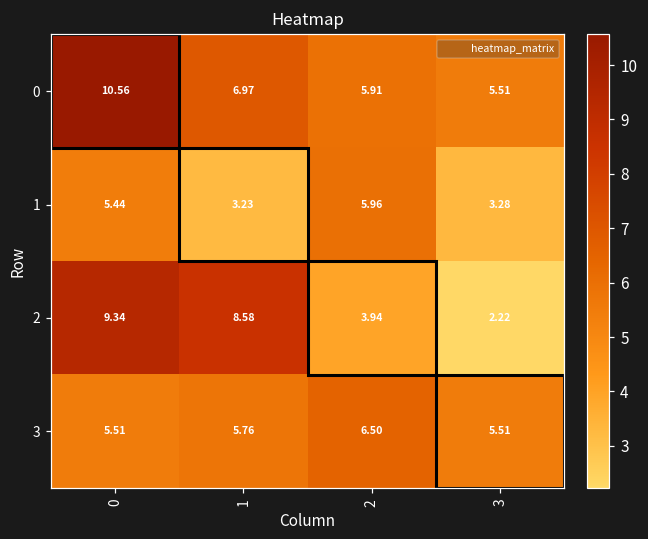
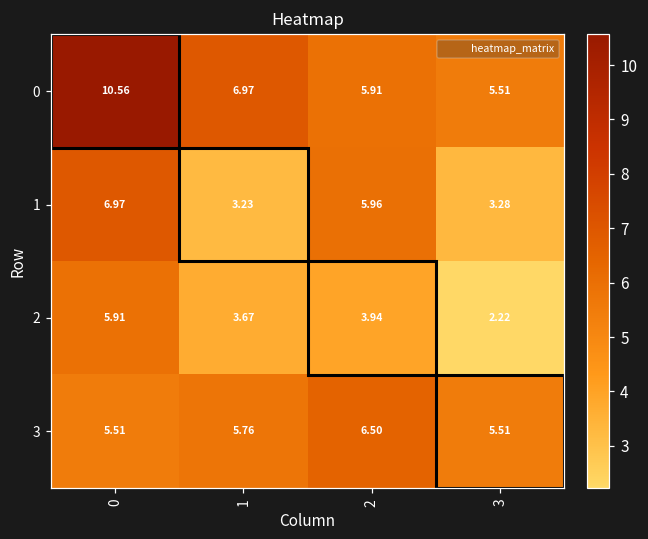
1, 0: 5.44 -> 6.97
2, 0: 9.34 -> 5.91
2, 1: 8.58 -> 3.67
